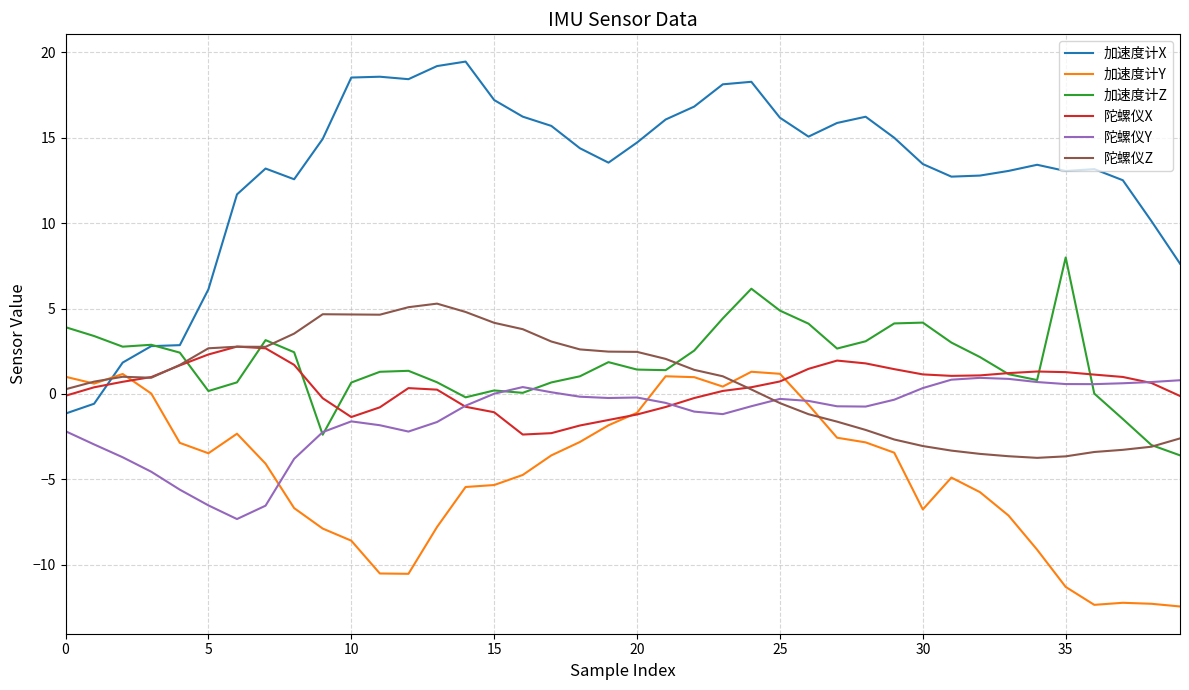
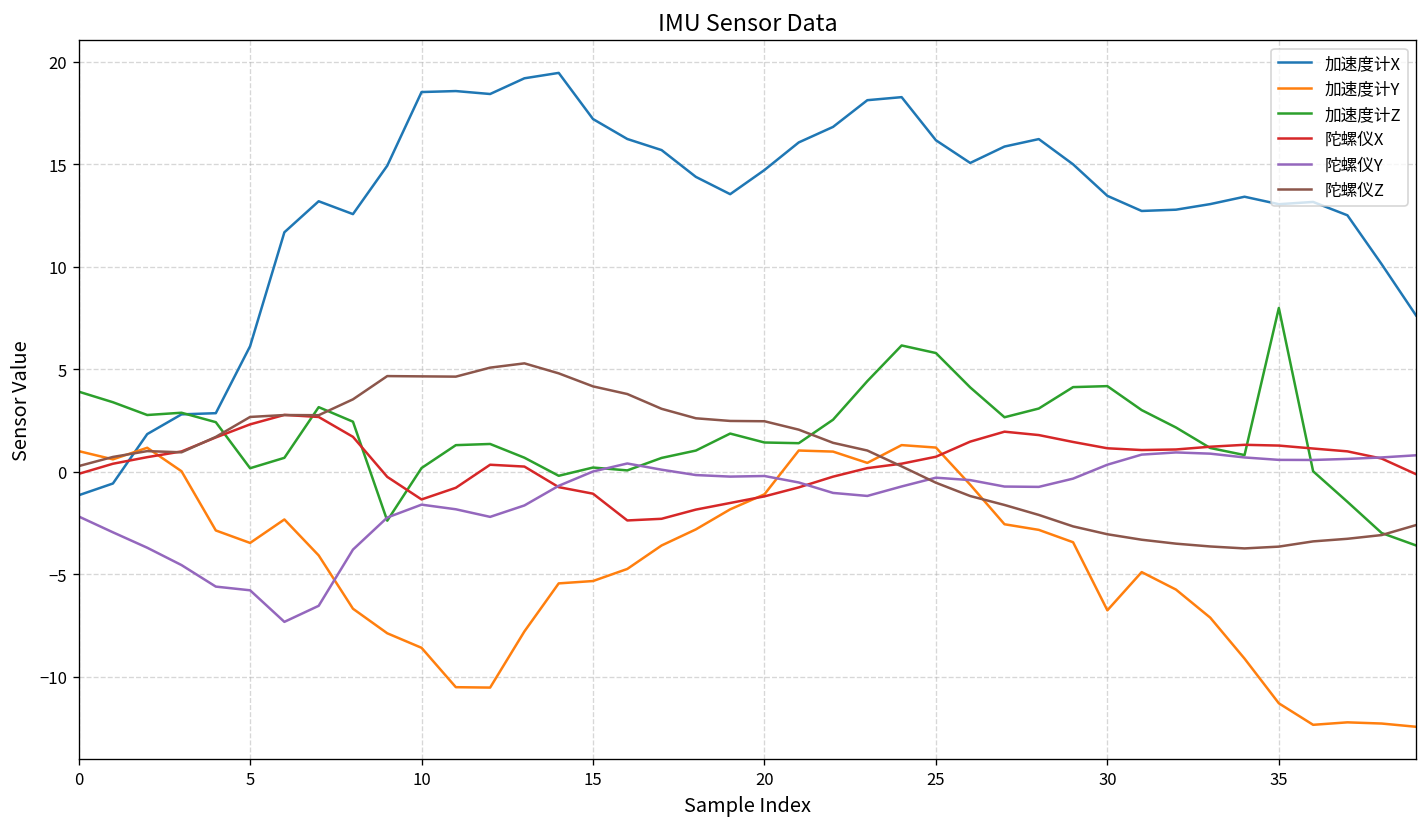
陀螺仪Y, 5: -6.5 -> -5.8
加速度计Z, 10: 0.7 -> 0.2
加速度计Z, 25: 4.9 -> 5.8
